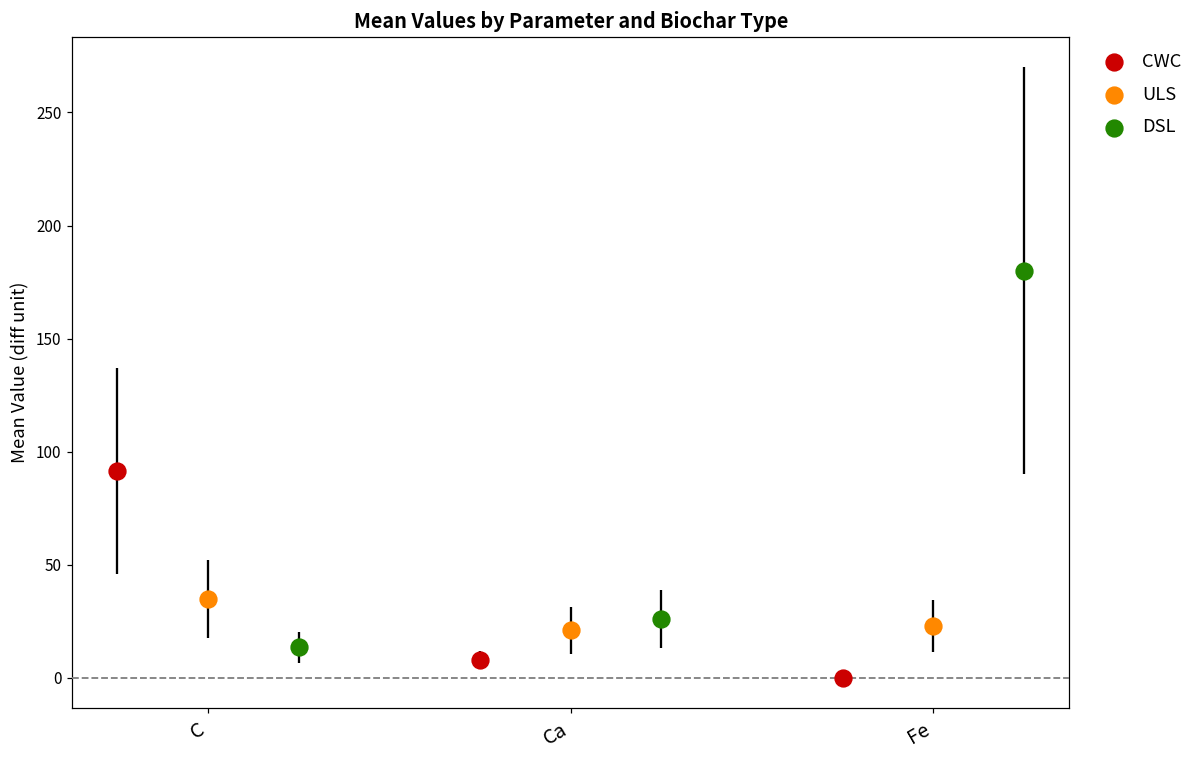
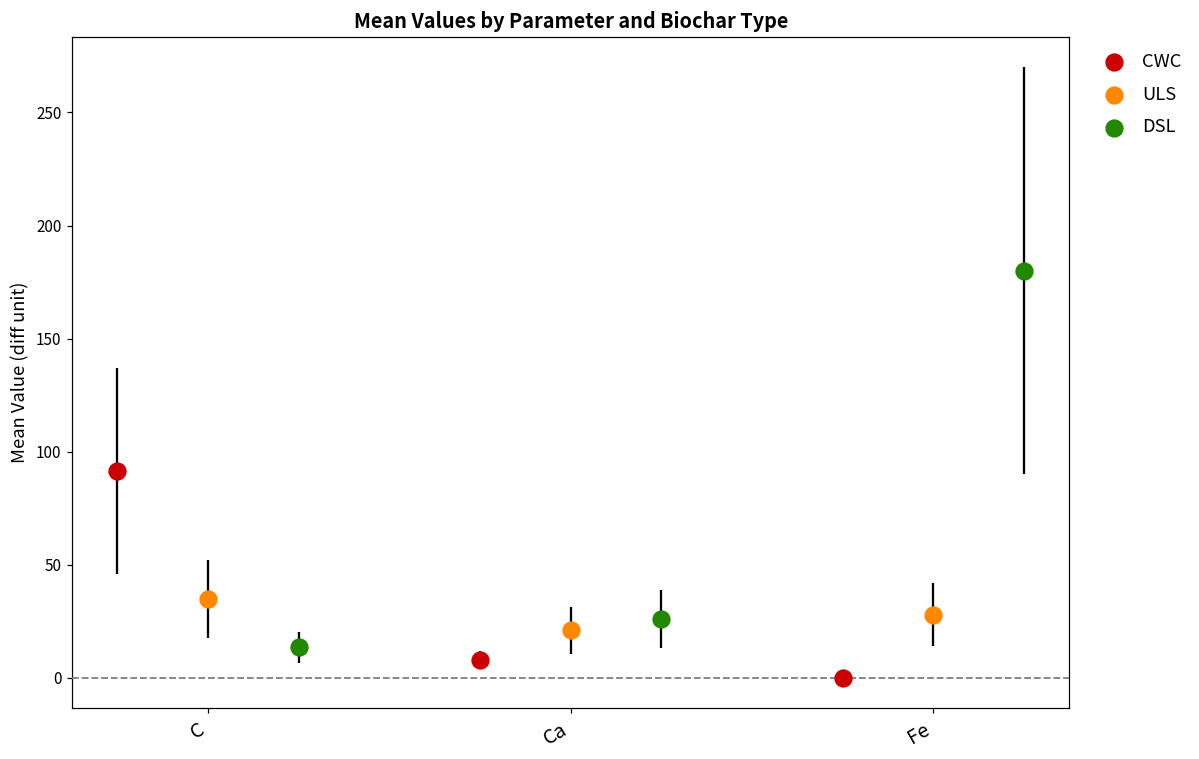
ULS, Fe: 23 -> 28
